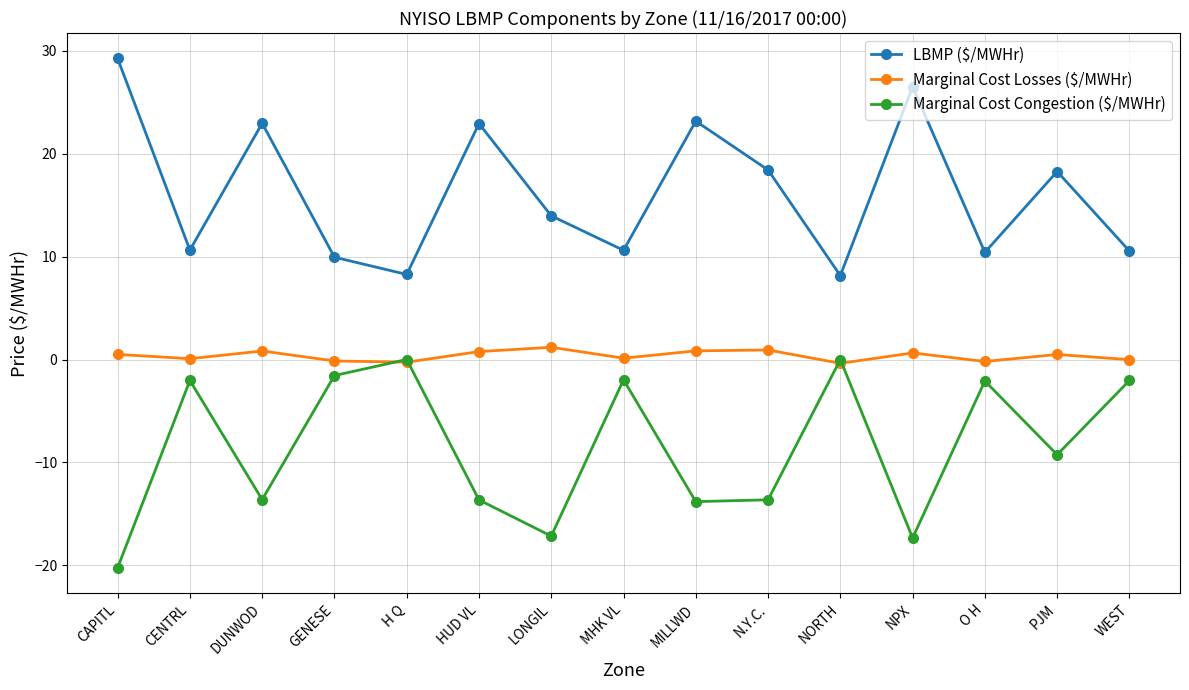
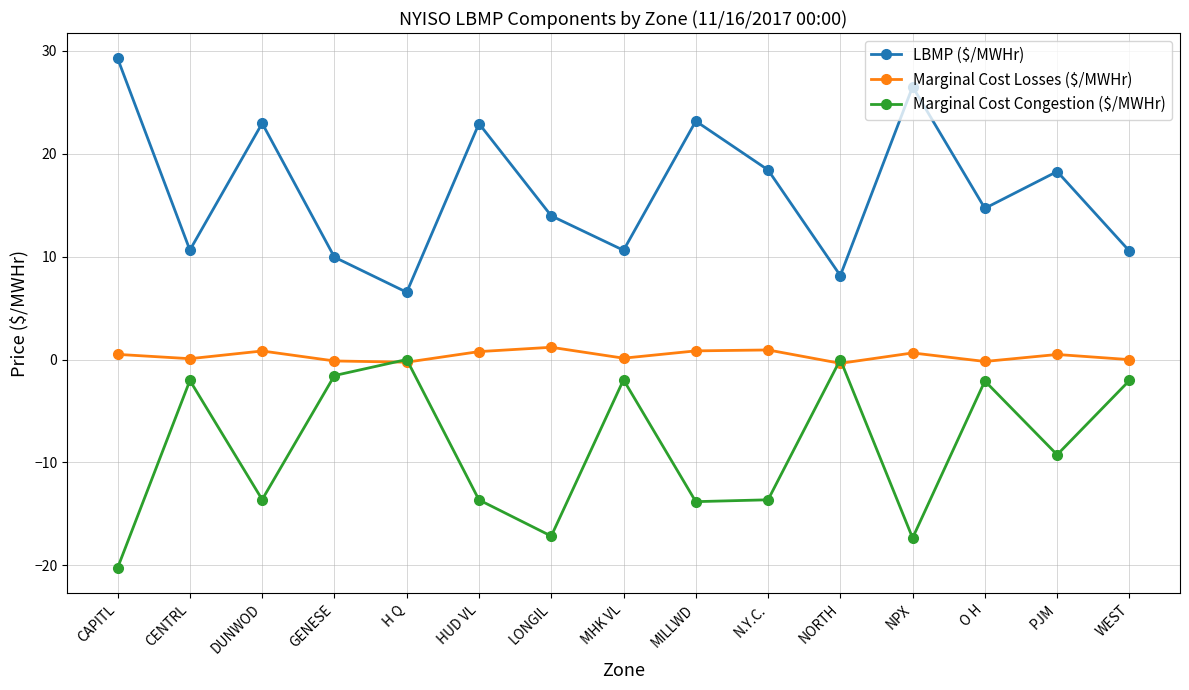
LBMP ($/MWHr), H Q: 8.3 -> 6.5
LBMP ($/MWHr), O H: 10.4 -> 14.7
